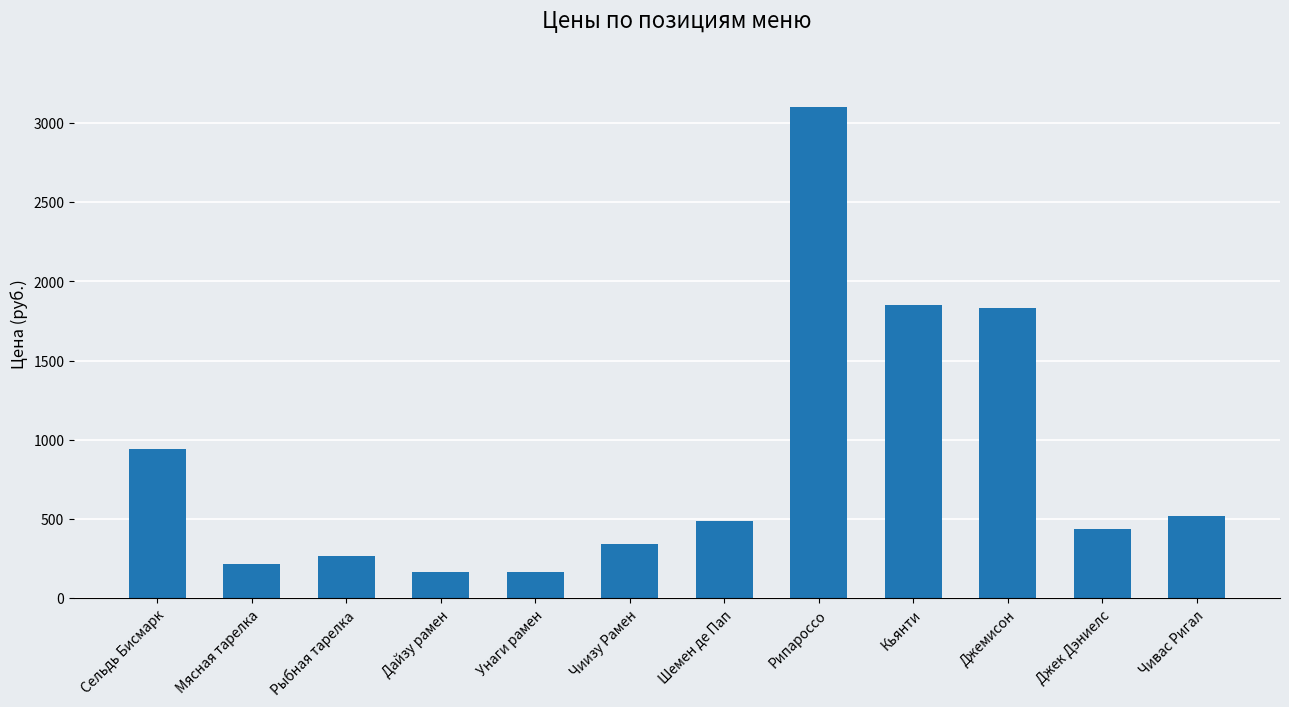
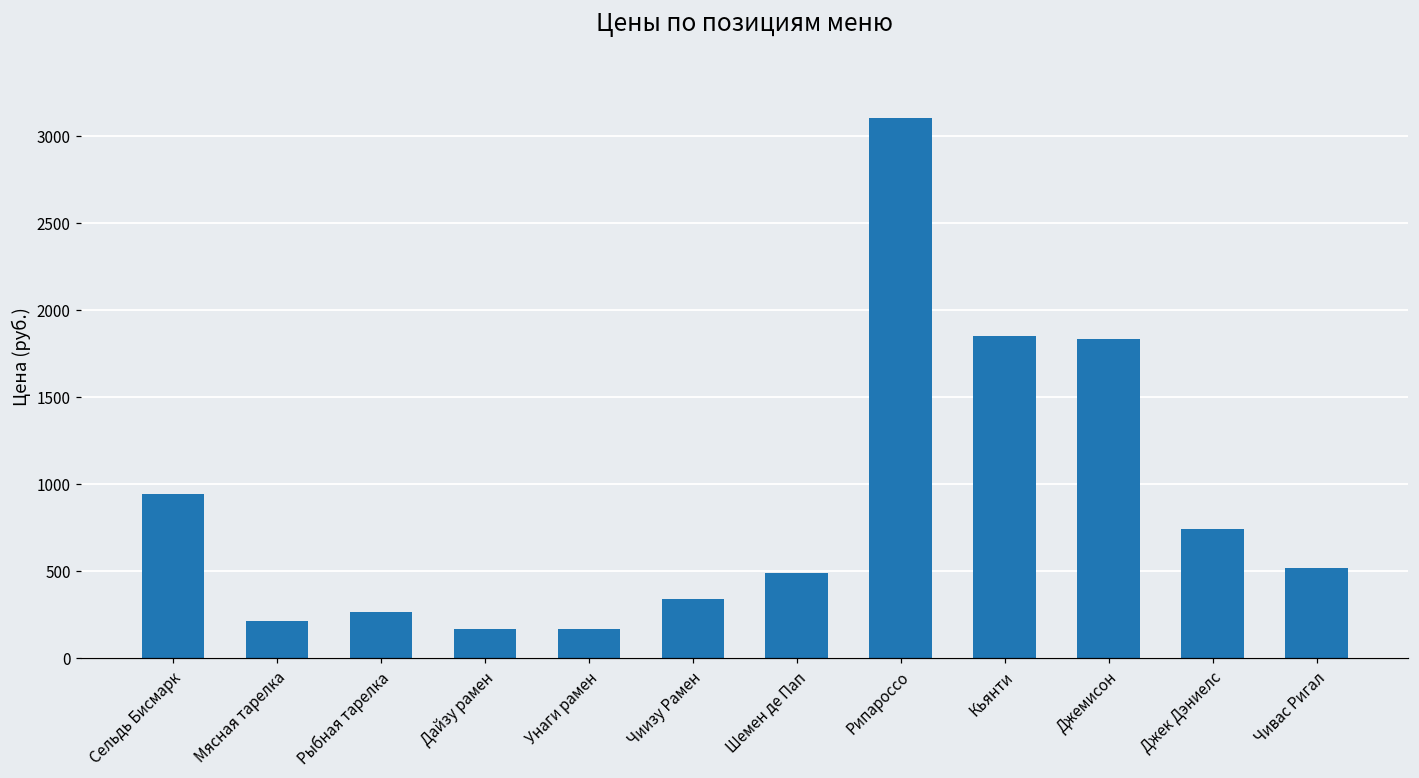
Джек Дэниелс: 440 -> 740
